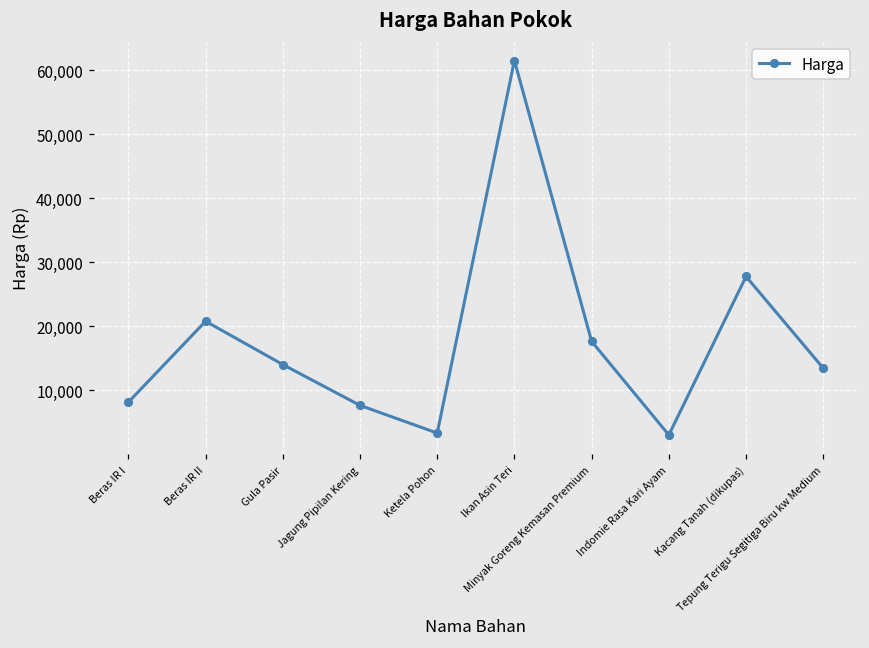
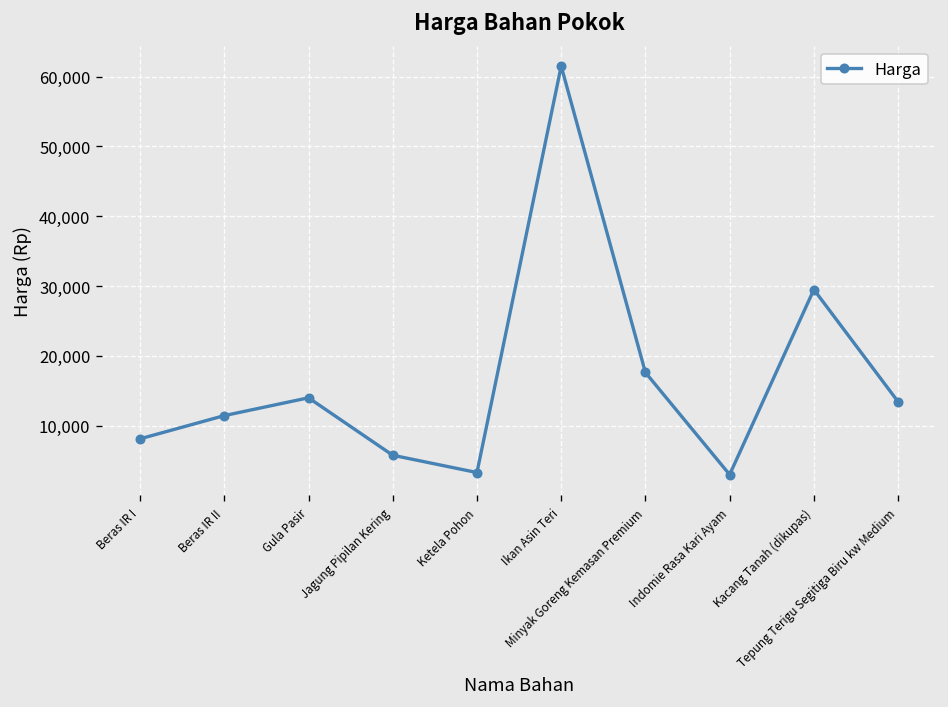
Beras IR II: 21,000 -> 11,000
Jagung Pipilan Kering: 8,000 -> 6,000
Kacang Tanah (dikupas): 28,000 -> 30,000
